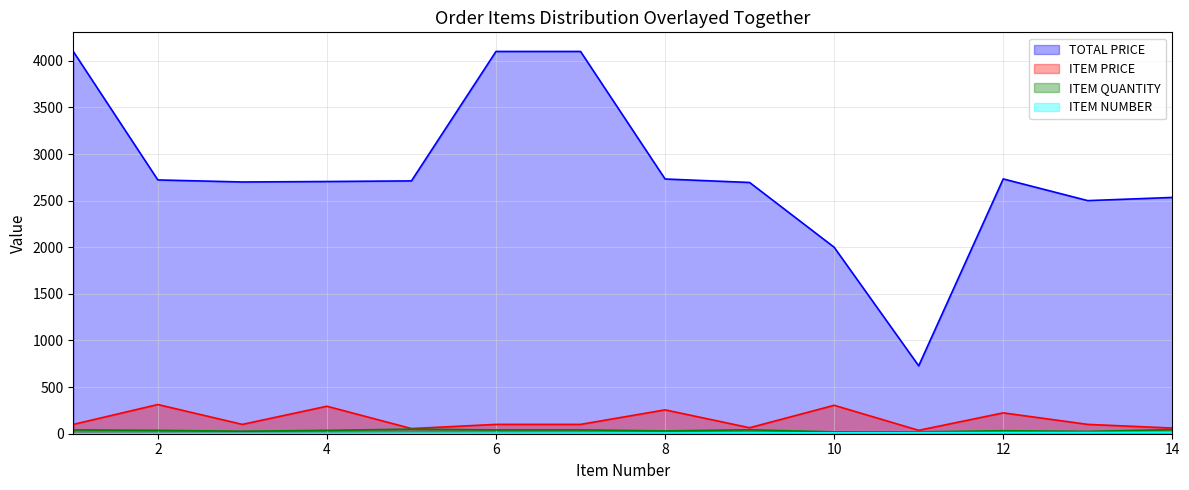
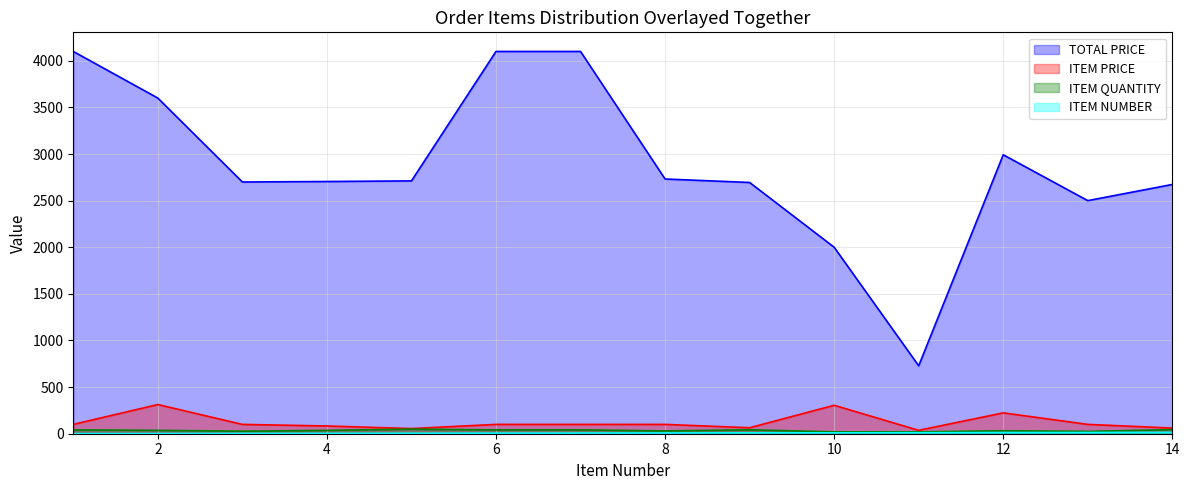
TOTAL PRICE, 2: 2700 -> 3600
ITEM PRICE, 4: 300 -> 100
ITEM PRICE, 8: 300 -> 100
TOTAL PRICE, 12: 2700 -> 3000
TOTAL PRICE, 14: 2500 -> 2700
